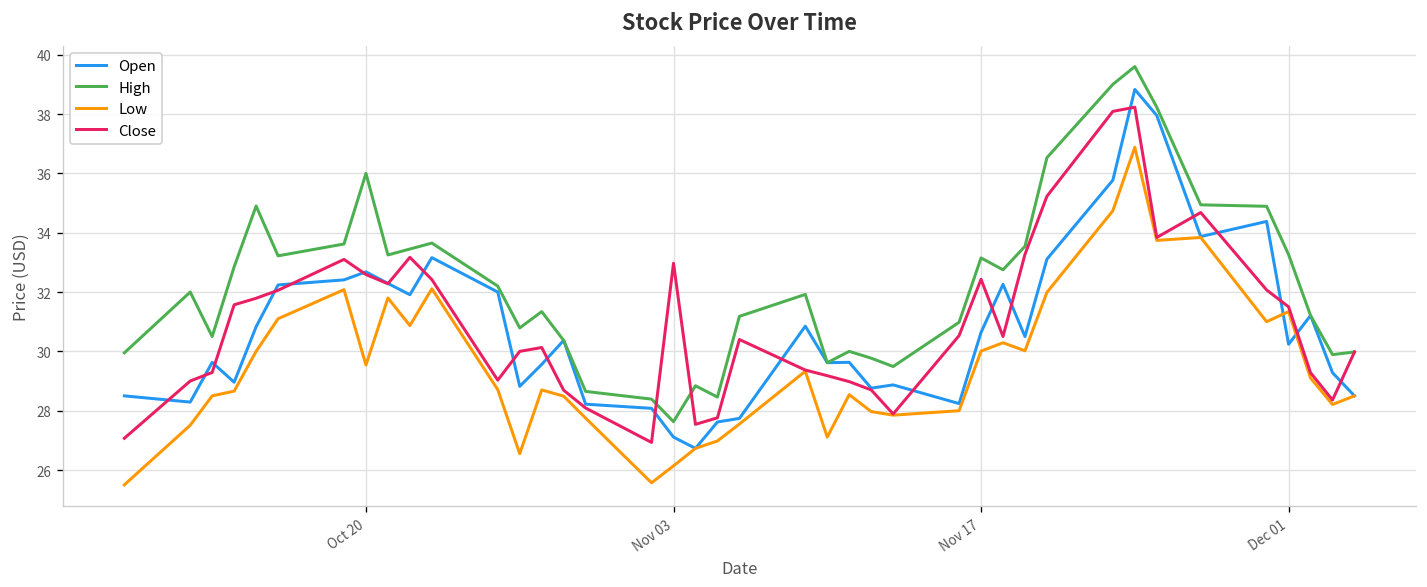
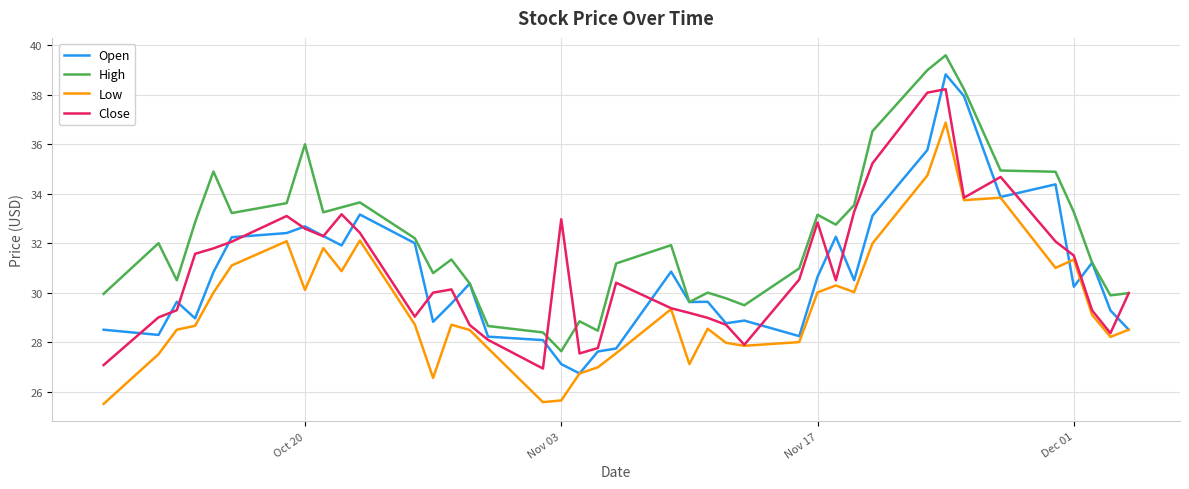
Low, Oct 20: 29.5 -> 30.1
Low, Nov 03: 26.1 -> 25.6
Close, Nov 17: 32.4 -> 32.8
